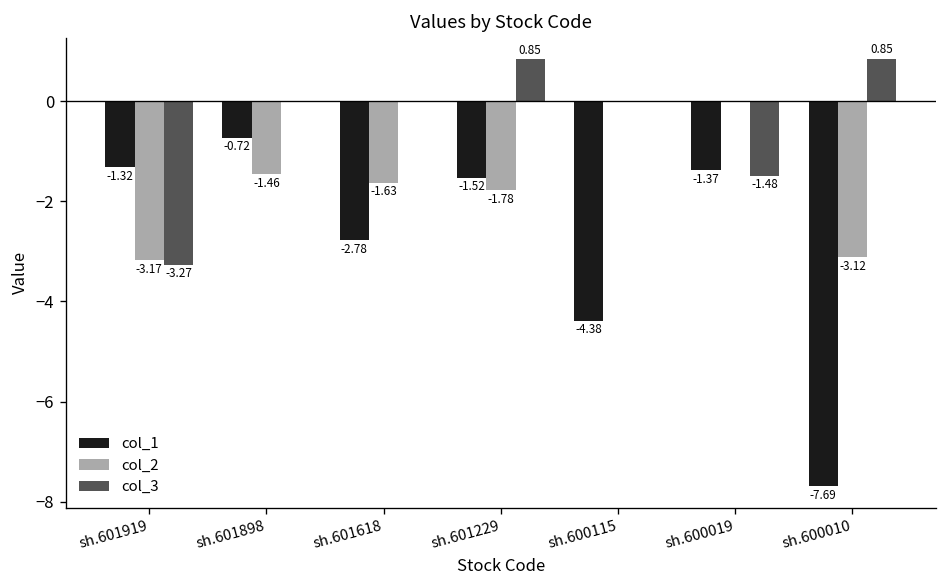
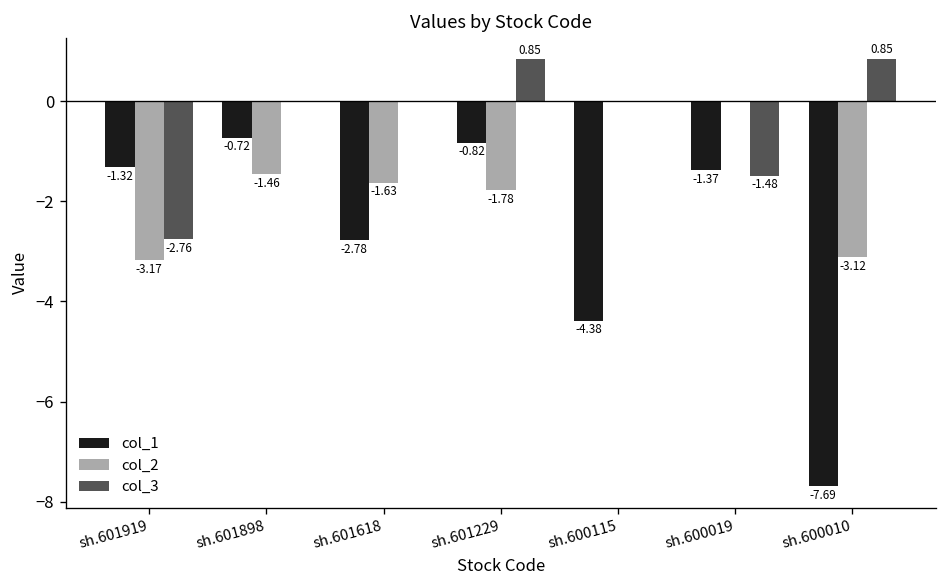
col_3, sh.601919: -3.27 -> -2.76
col_1, sh.601229: -1.52 -> -0.82
